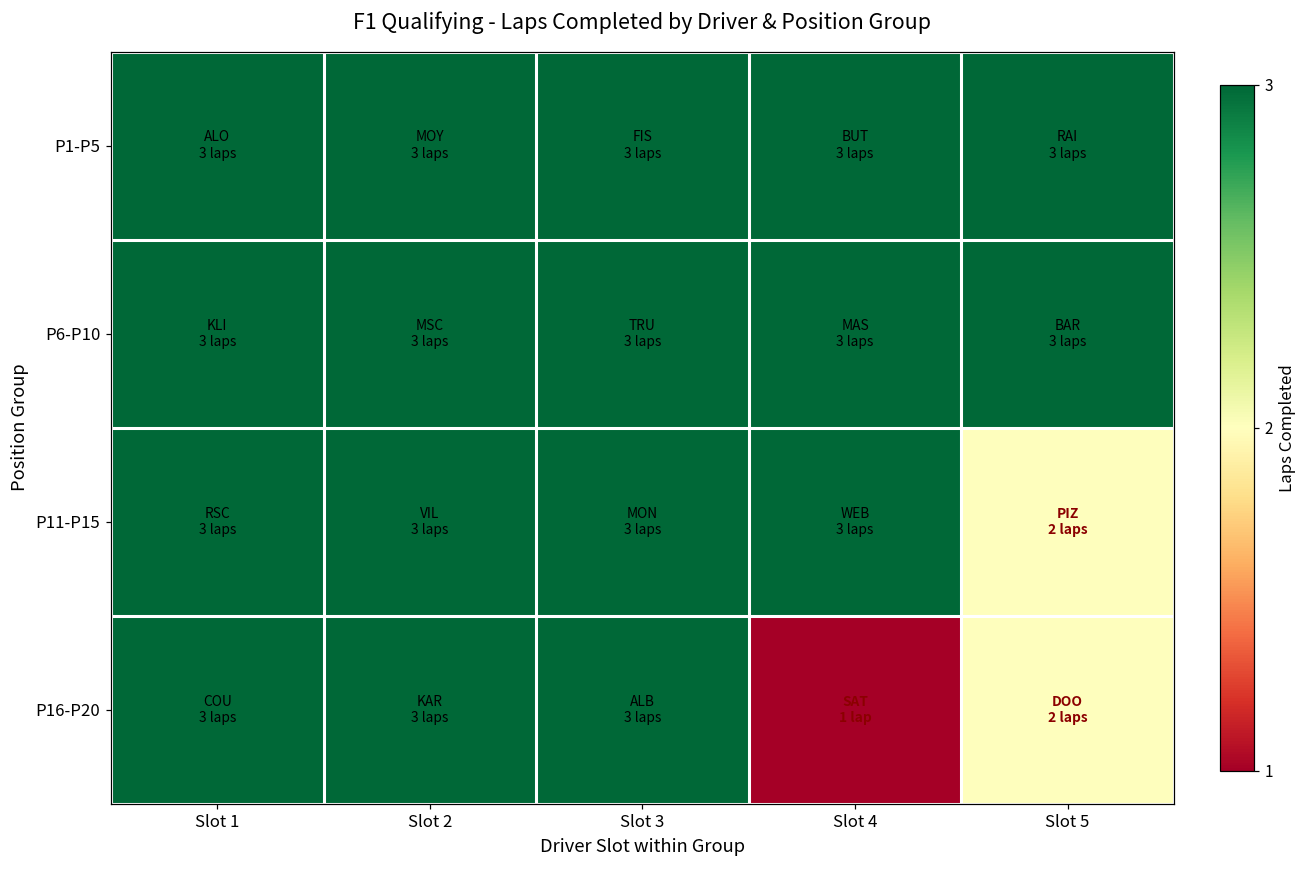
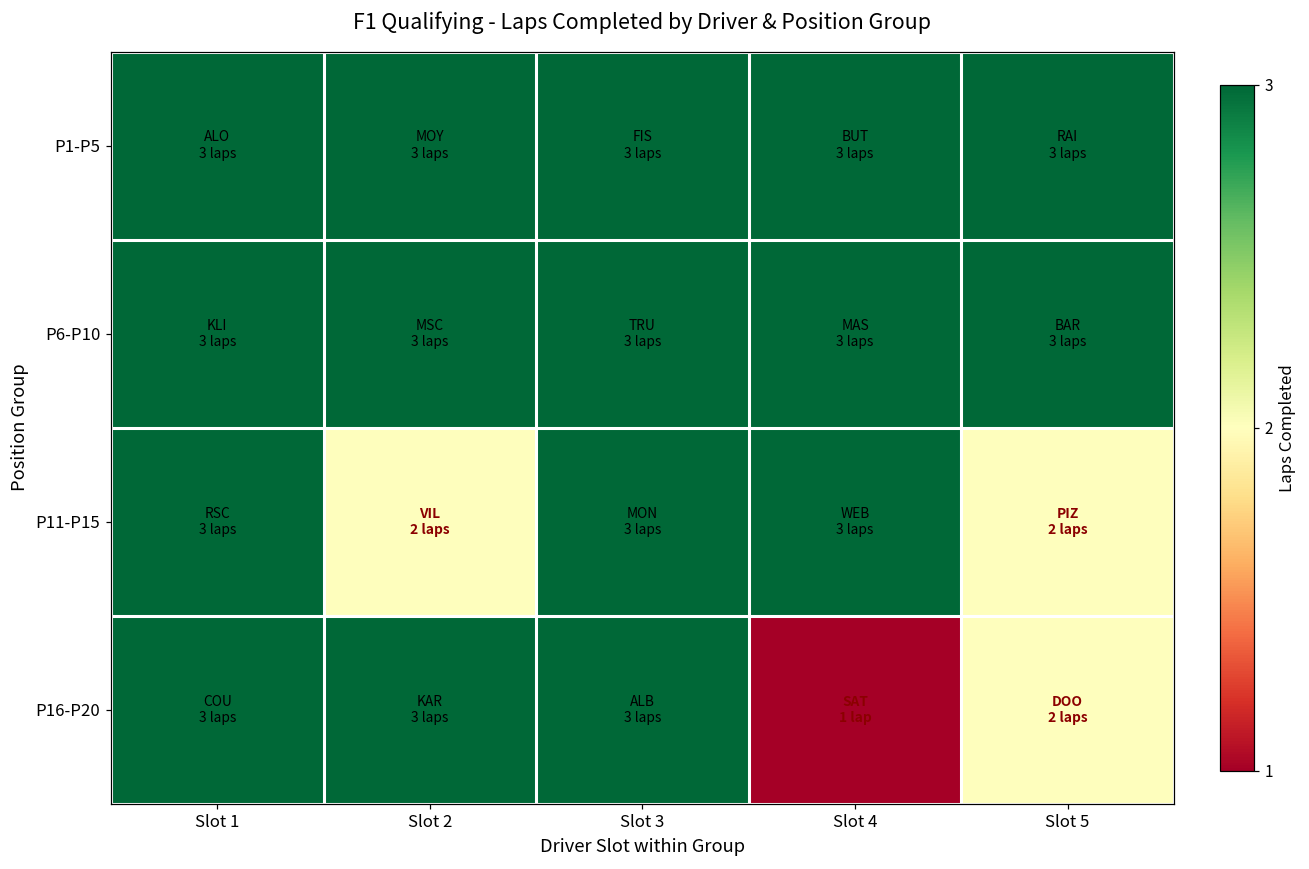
P11-P15, Slot 2: 3 -> 2
